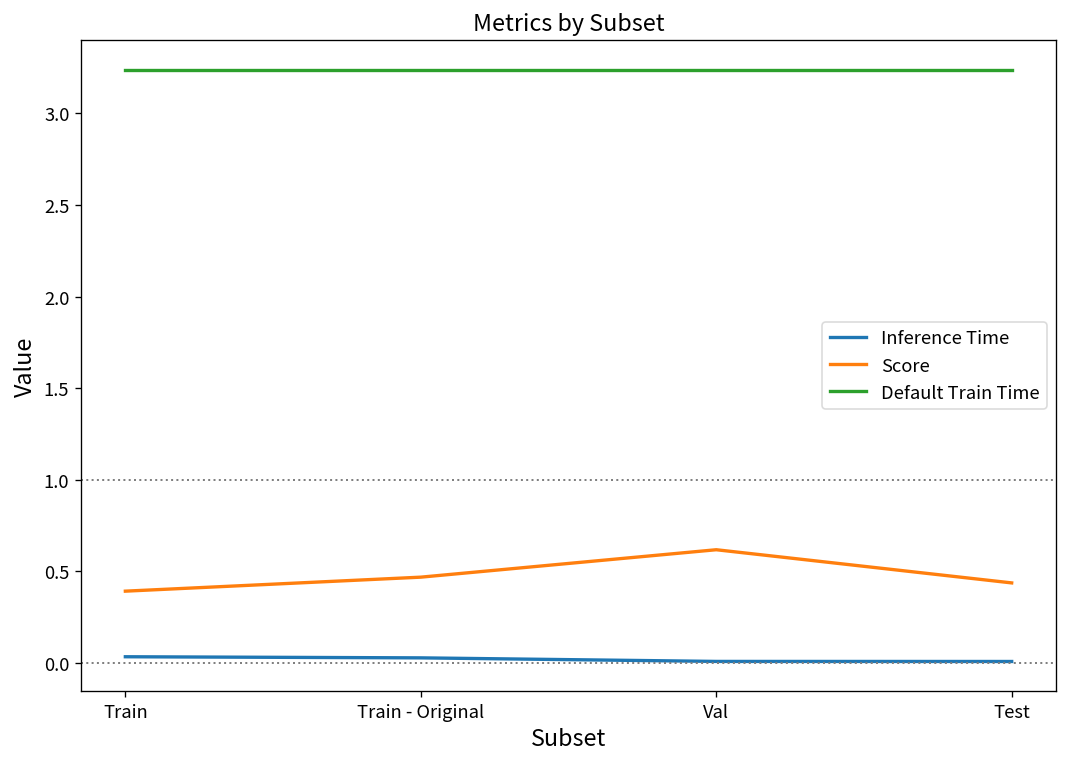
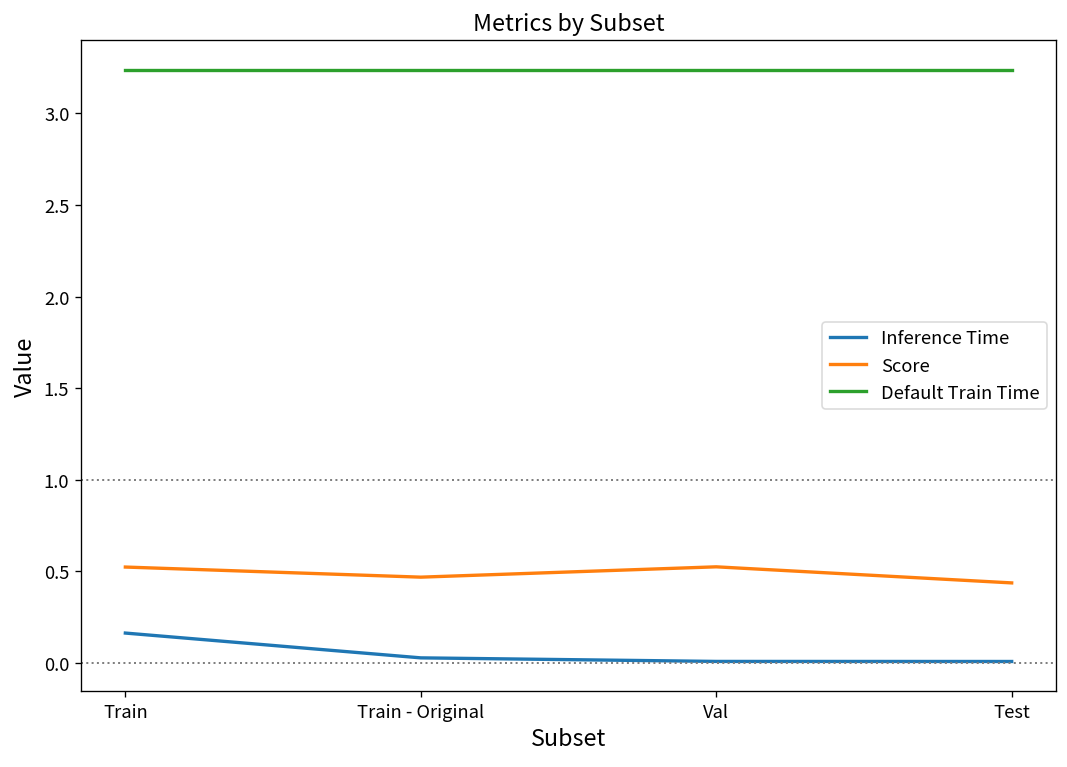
Inference Time, Train: 0.03 -> 0.16
Score, Train: 0.39 -> 0.52
Score, Val: 0.62 -> 0.52
